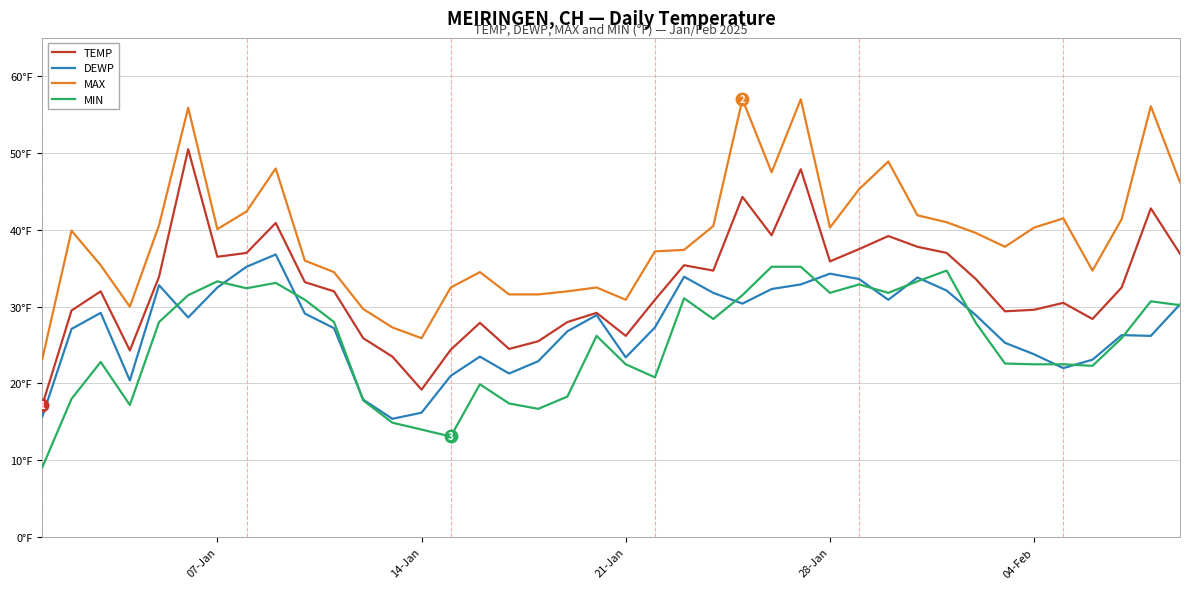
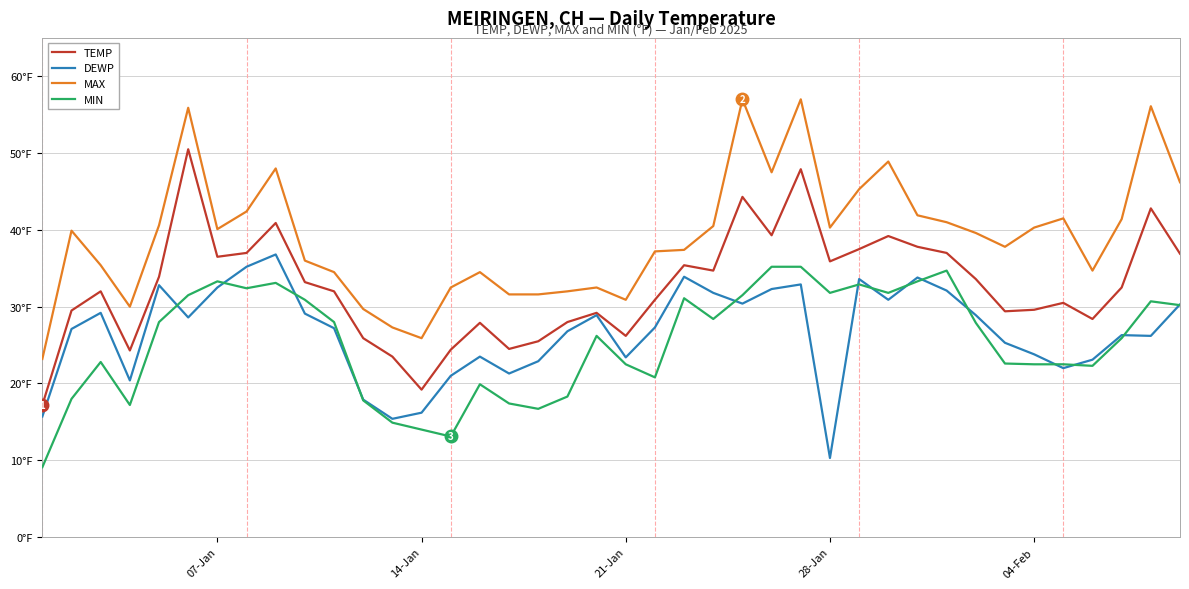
DEWP, 28-Jan: 34°F -> 10°F
